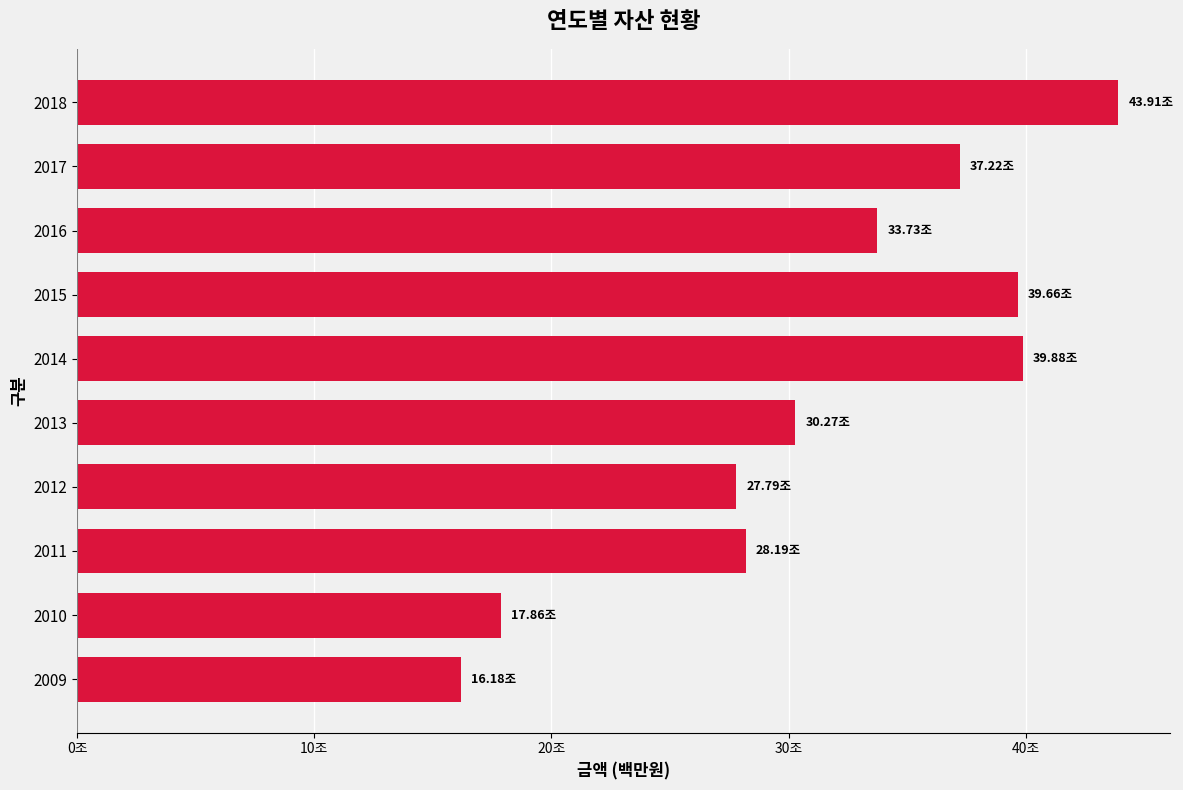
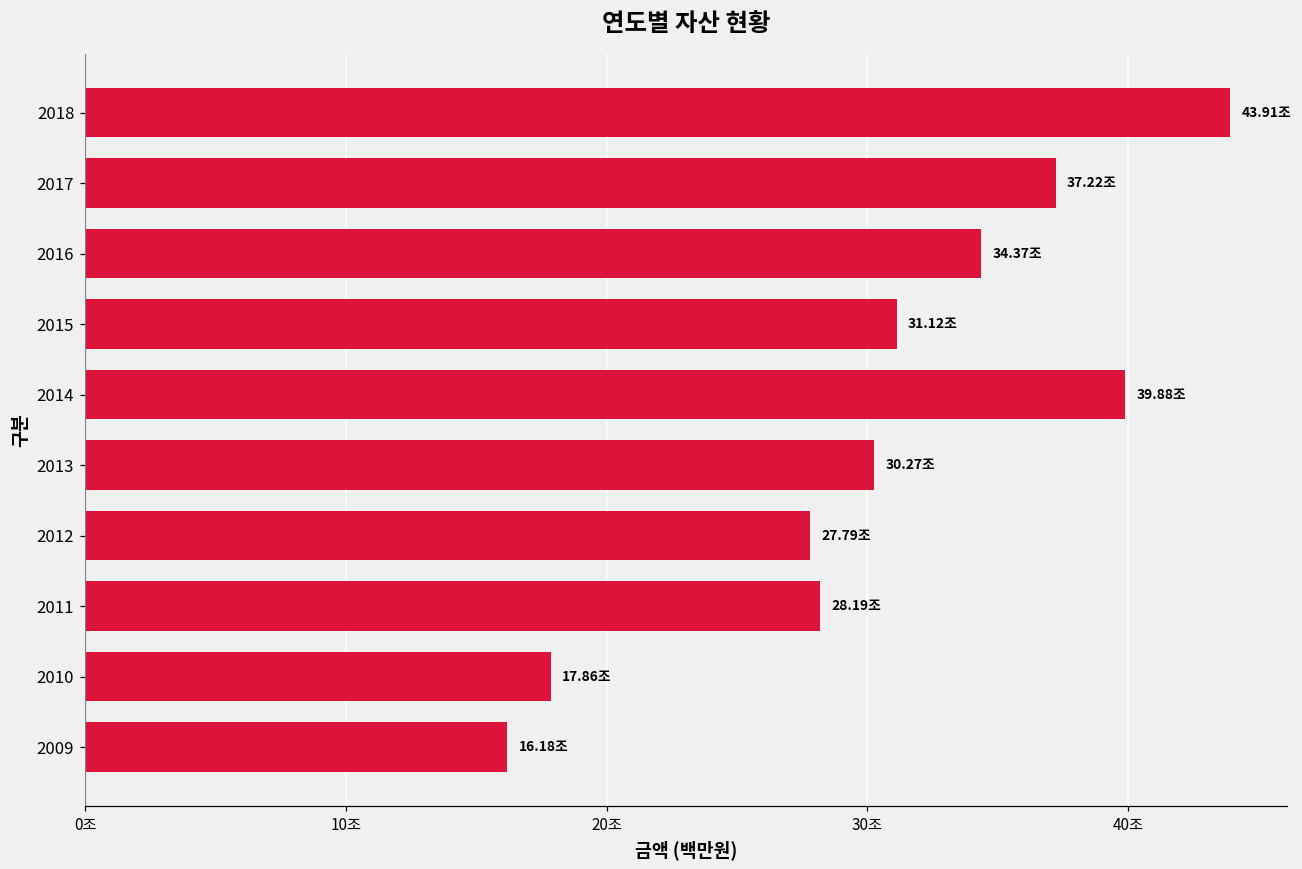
2016: 33.73조 -> 34.37조
2015: 39.66조 -> 31.12조
